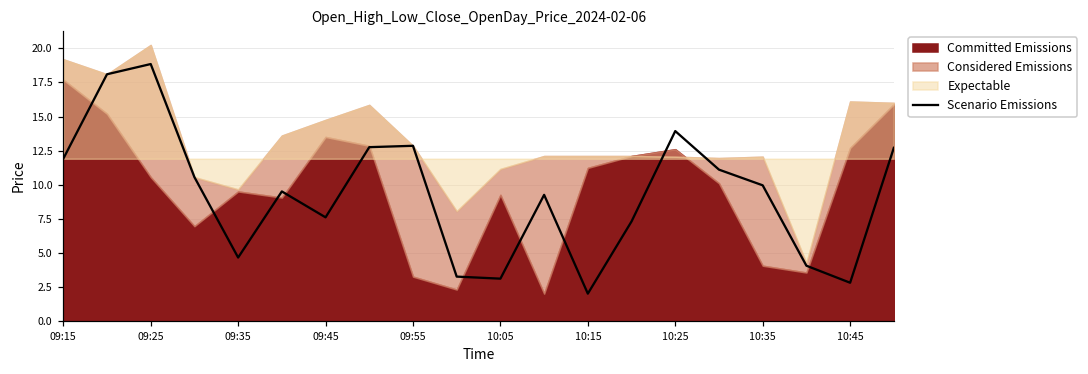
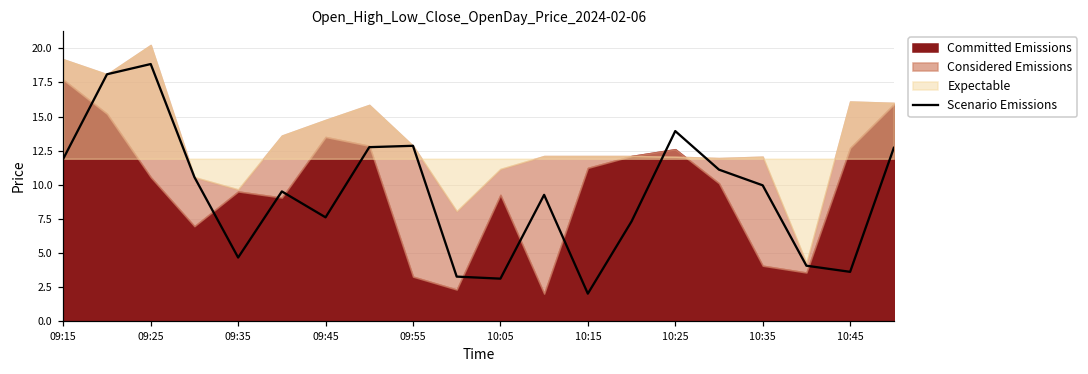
Scenario Emissions, 10:45: 2.8 -> 3.6
